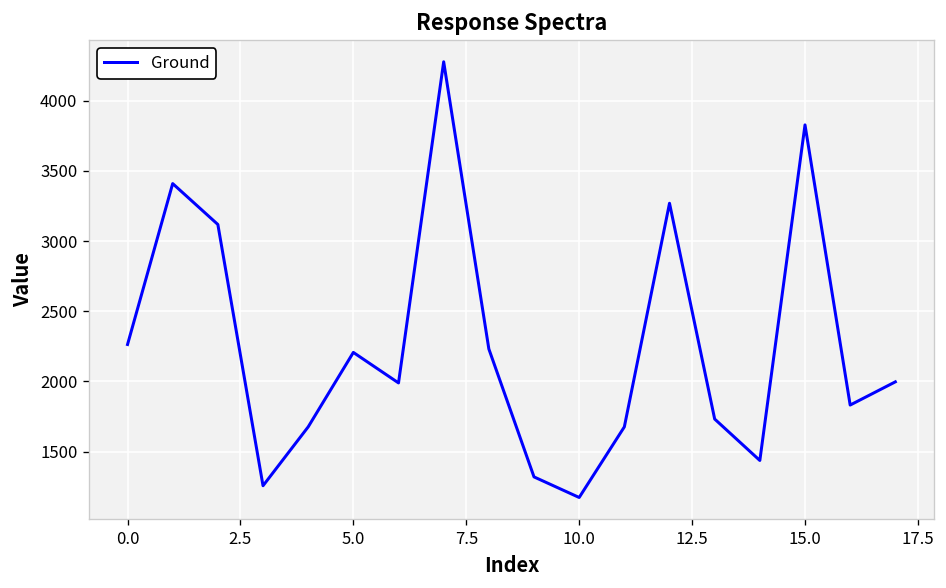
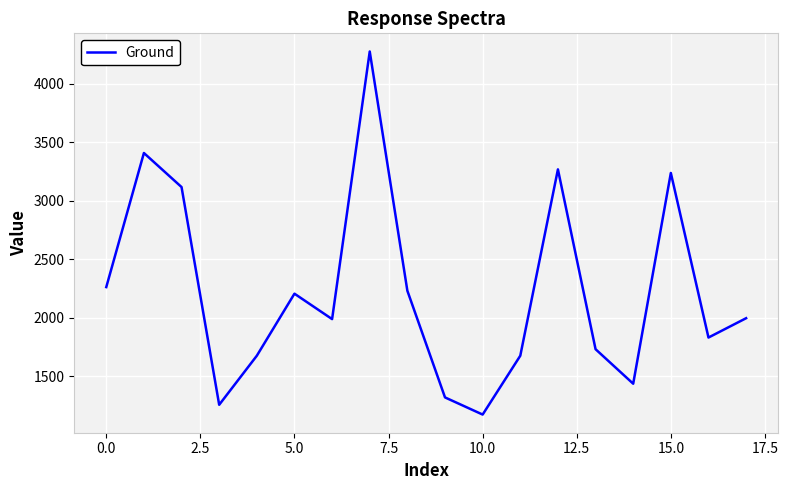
15.0: 3830 -> 3240
